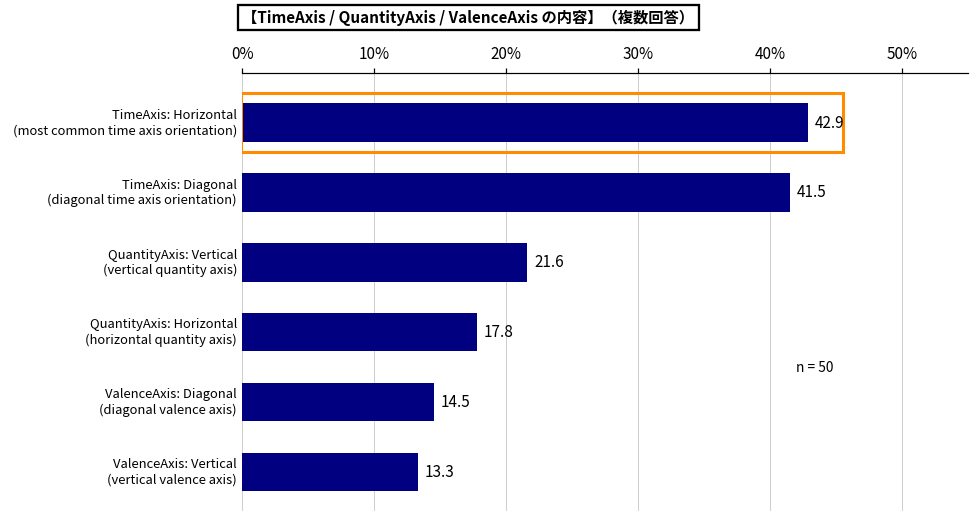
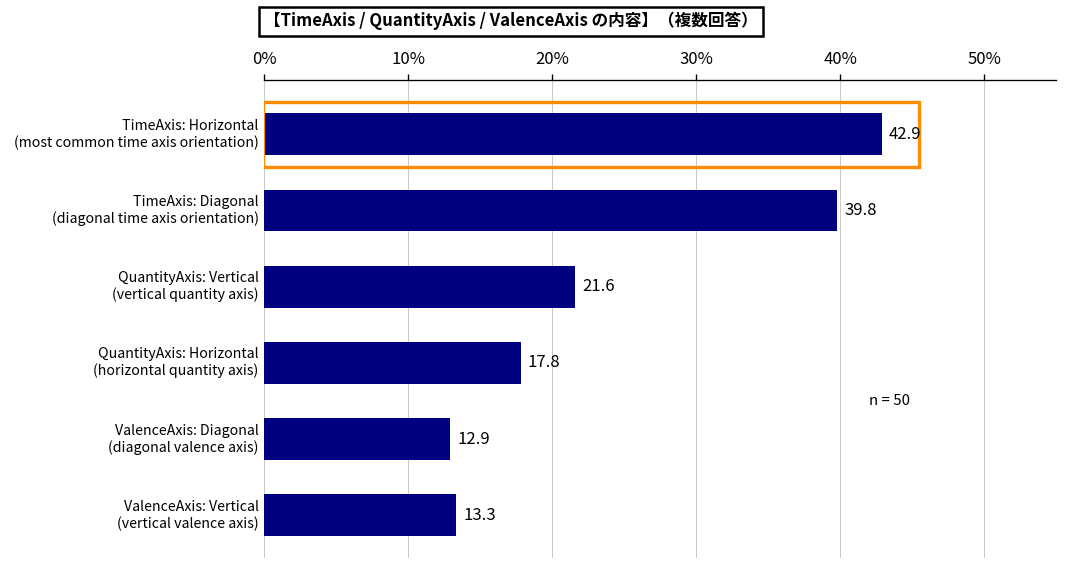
TimeAxis: Diagonal (diagonal time axis orientation): 41.5 -> 39.8
ValenceAxis: Diagonal (diagonal valence axis): 14.5 -> 12.9
